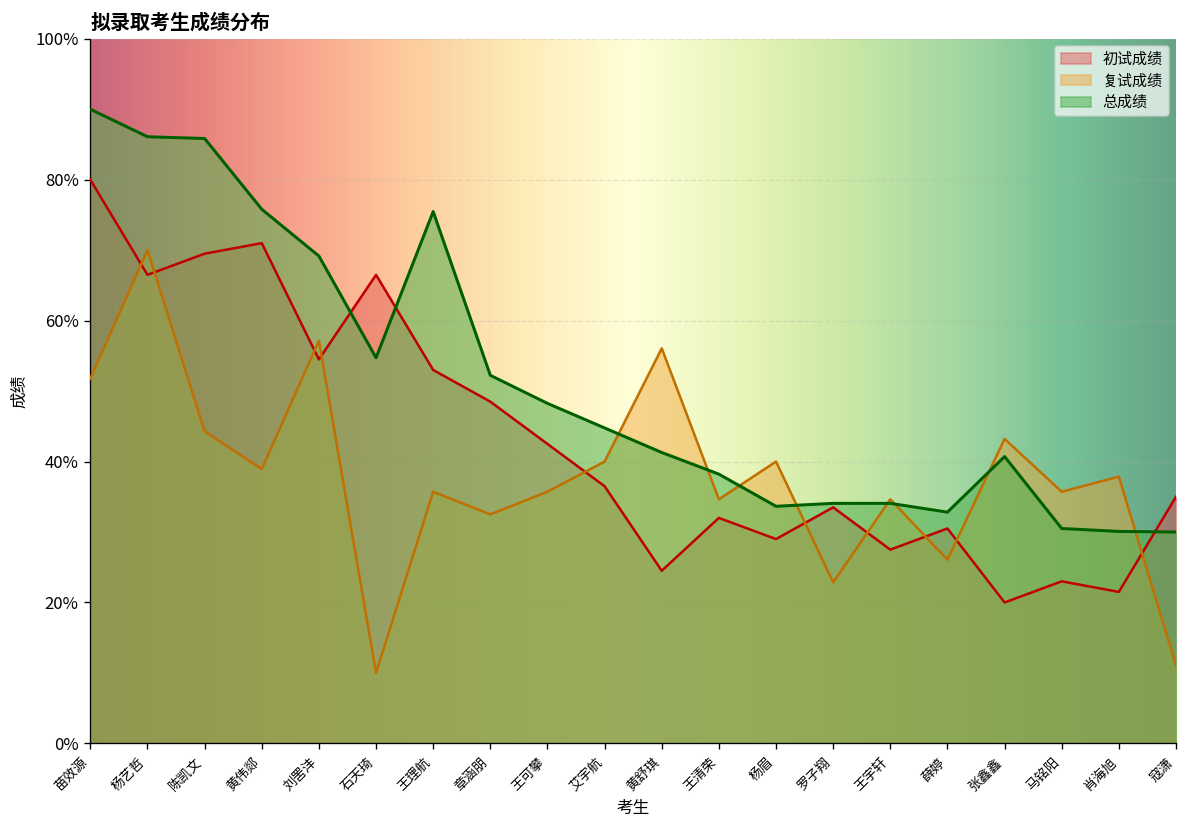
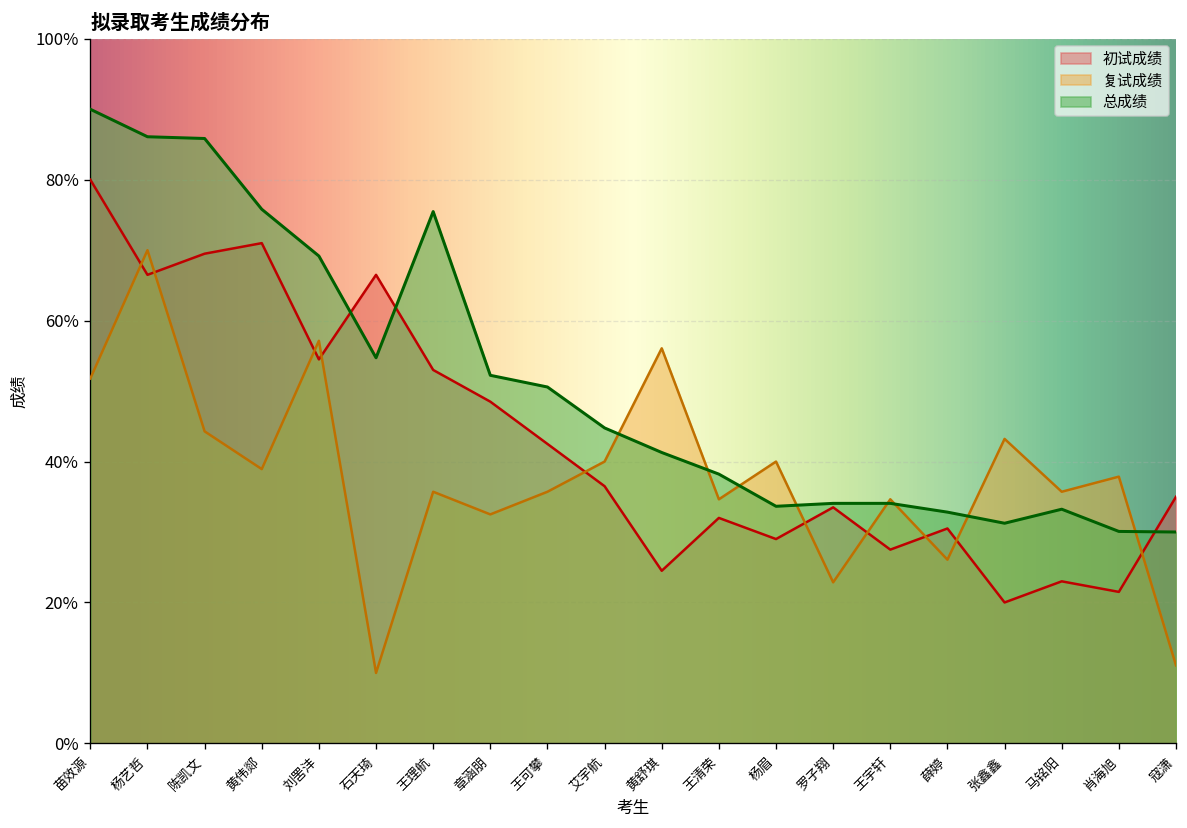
总成绩, 王可攀: 48% -> 51%
总成绩, 张鑫鑫: 41% -> 31%
总成绩, 马铭阳: 30% -> 33%
